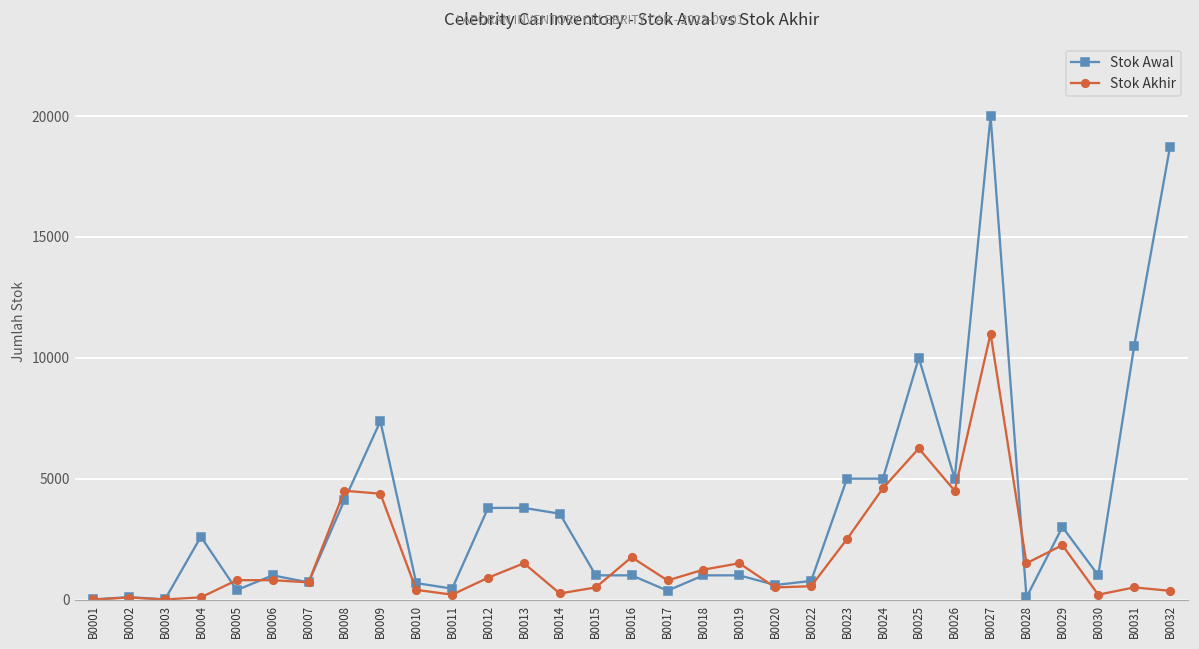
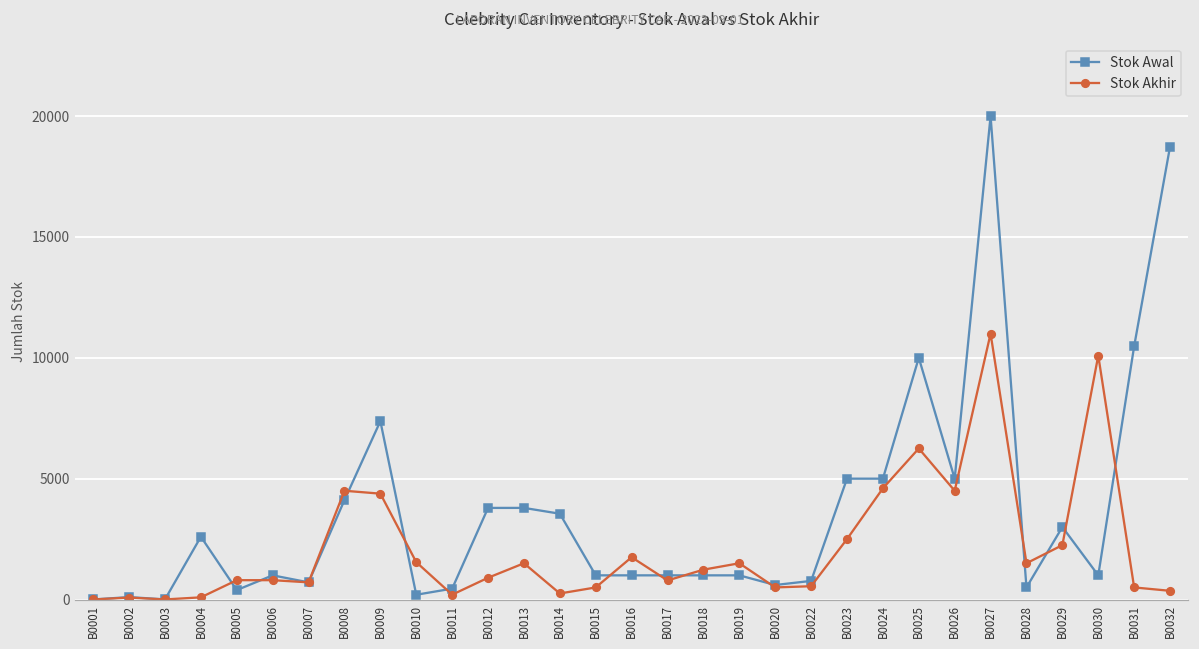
Stok Awal, B0010: 700 -> 200
Stok Akhir, B0010: 400 -> 1500
Stok Awal, B0017: 400 -> 1000
Stok Awal, B0028: 100 -> 500
Stok Akhir, B0030: 200 -> 10100
